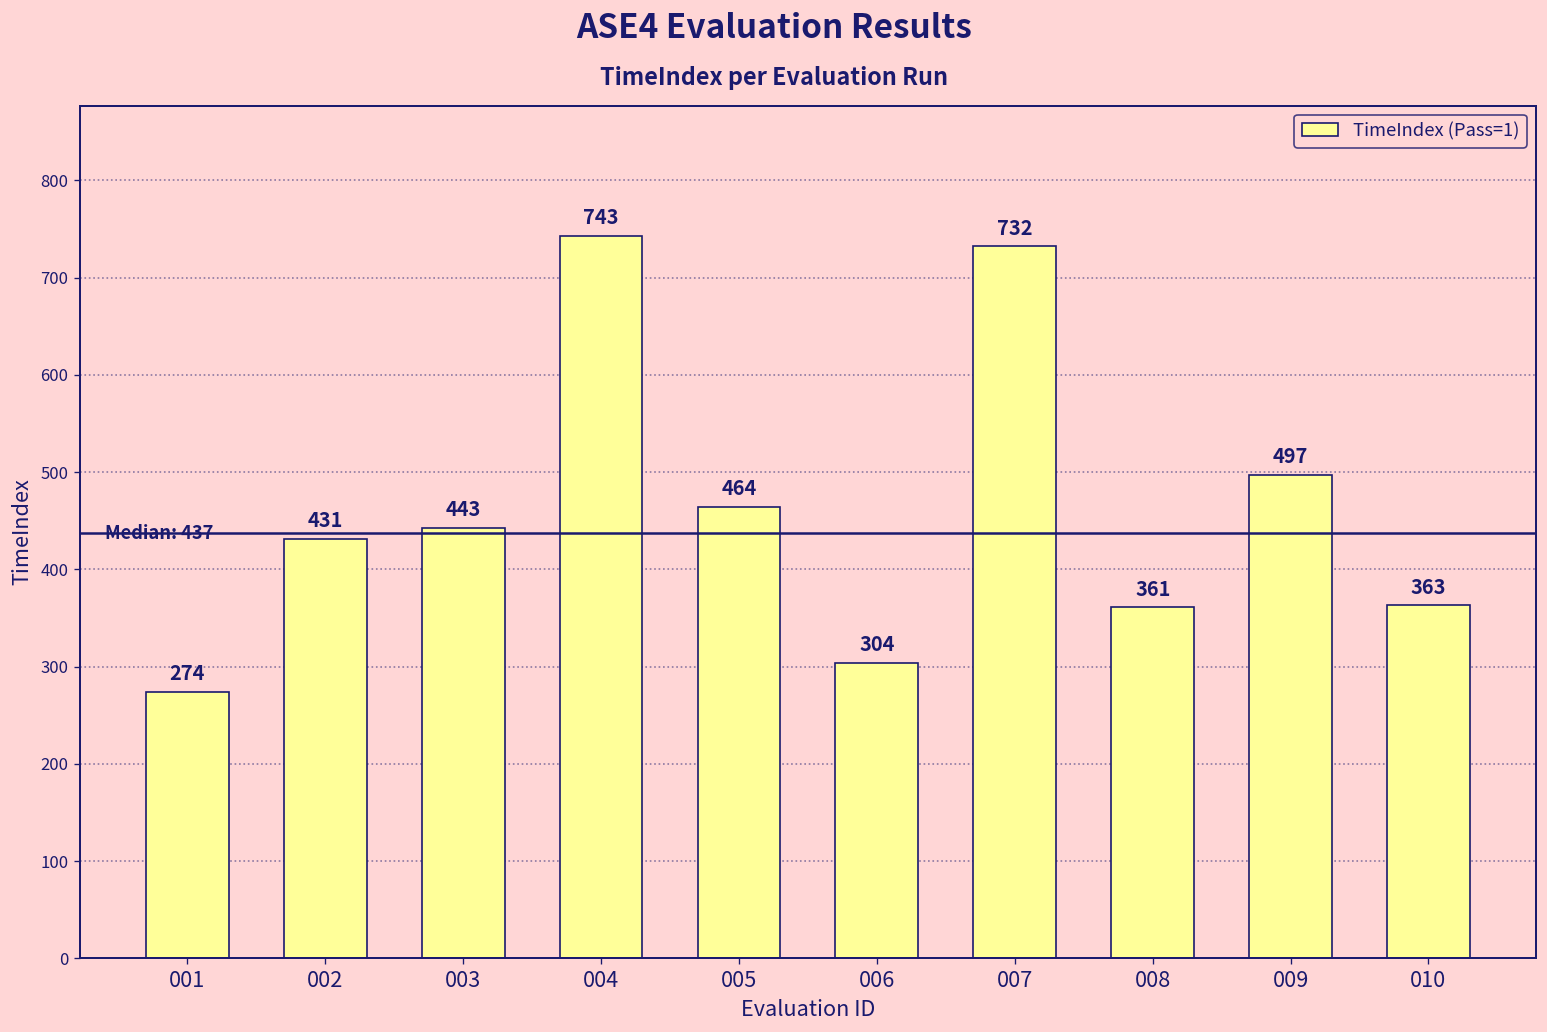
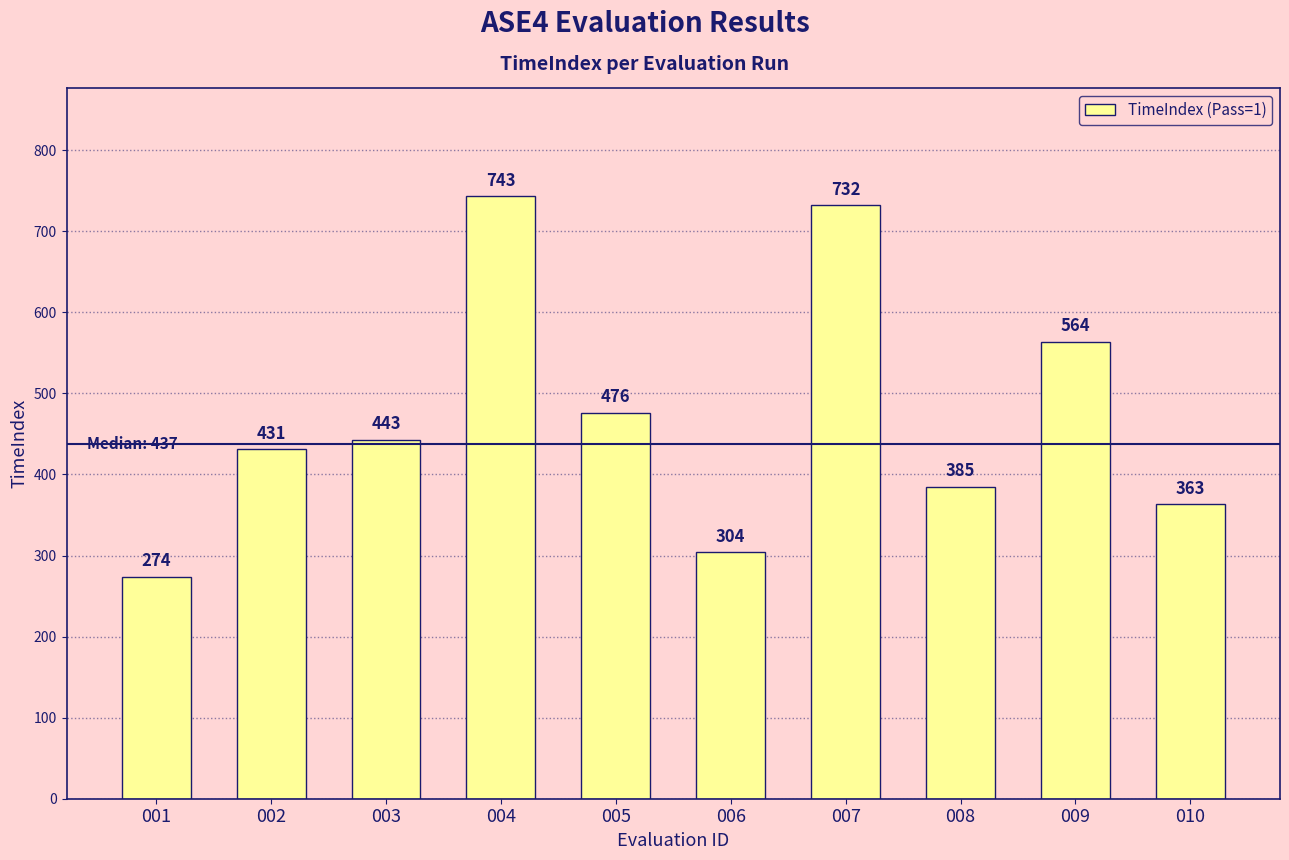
005: 464 -> 476
008: 361 -> 385
009: 497 -> 564
